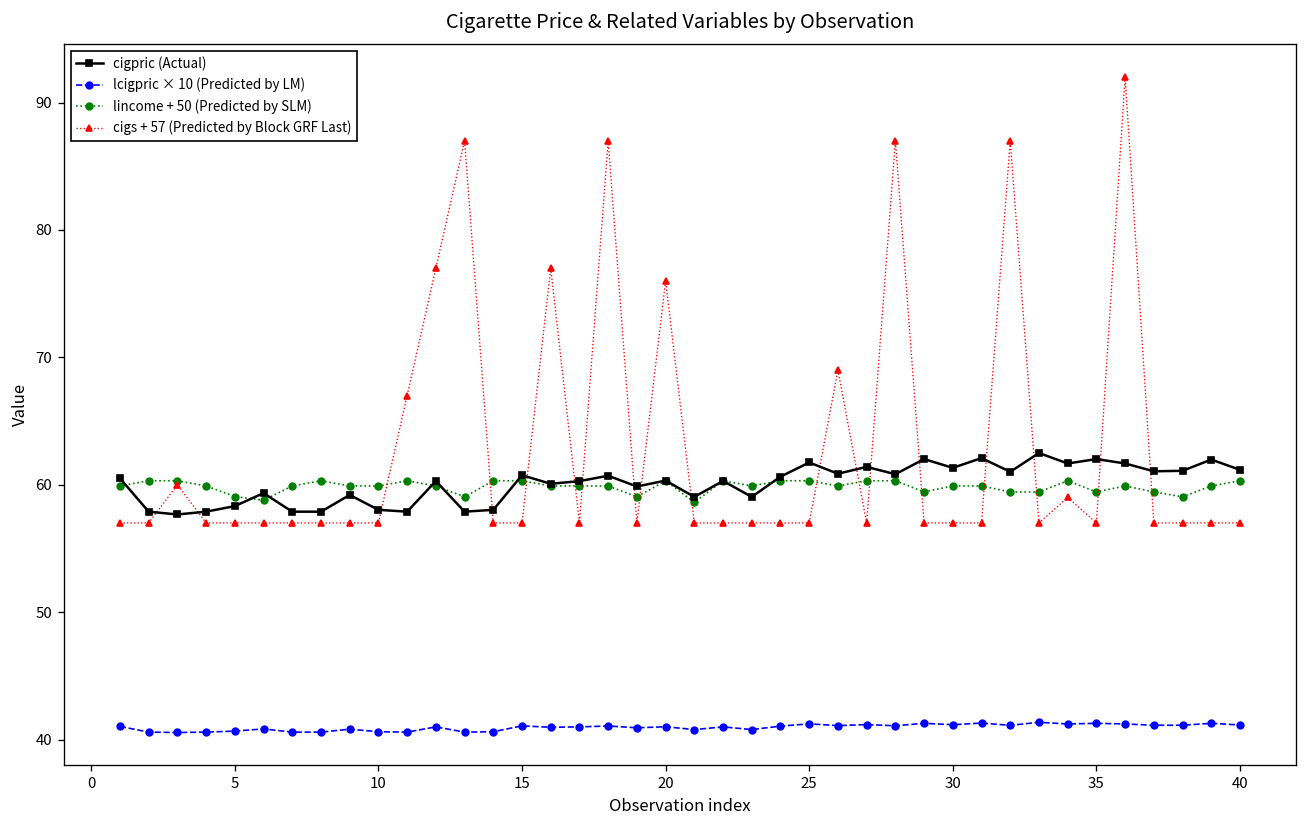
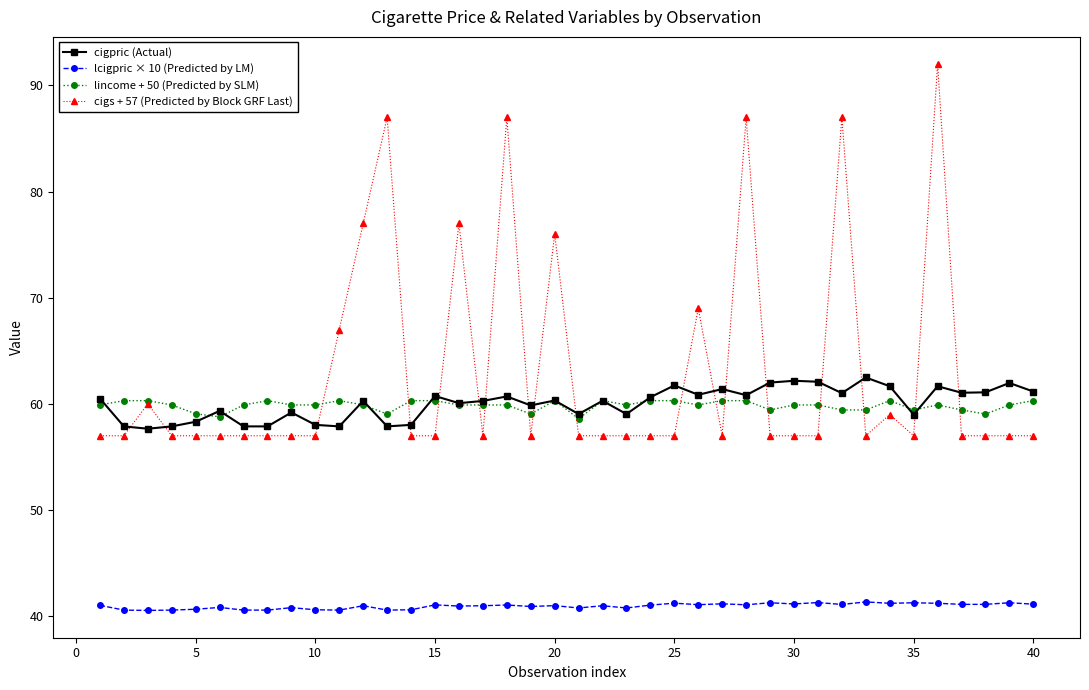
cigpric (Actual), 30: 61.3 -> 62.2
cigpric (Actual), 35: 62.0 -> 59.0
